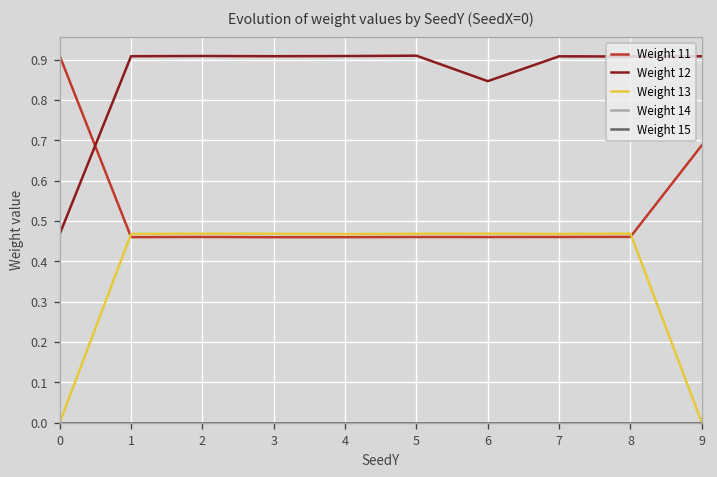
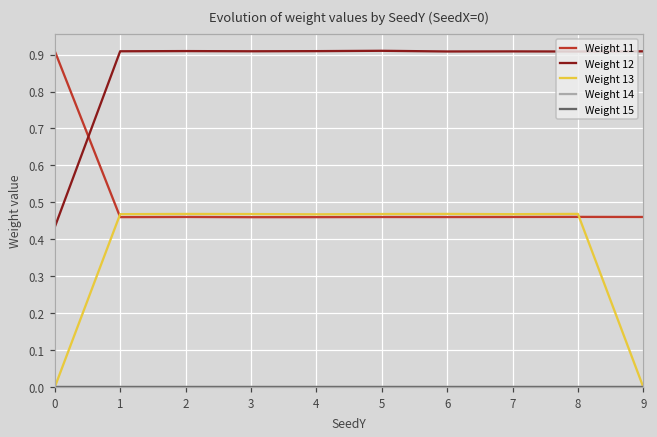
Weight 12, 0: 0.47 -> 0.43
Weight 12, 6: 0.85 -> 0.91
Weight 11, 9: 0.69 -> 0.46
